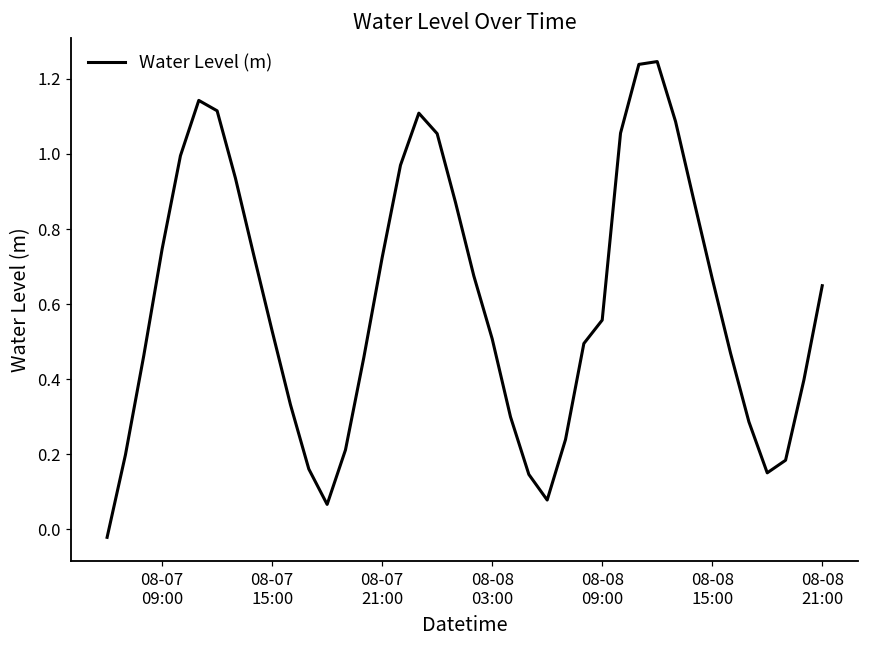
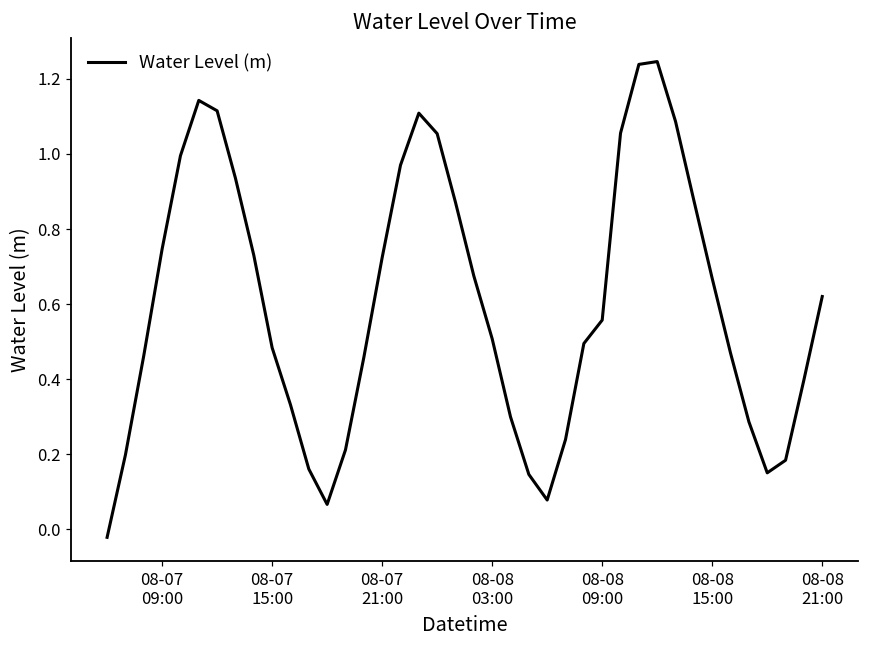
08-07 15:00: 0.53 -> 0.48
08-08 21:00: 0.65 -> 0.62
